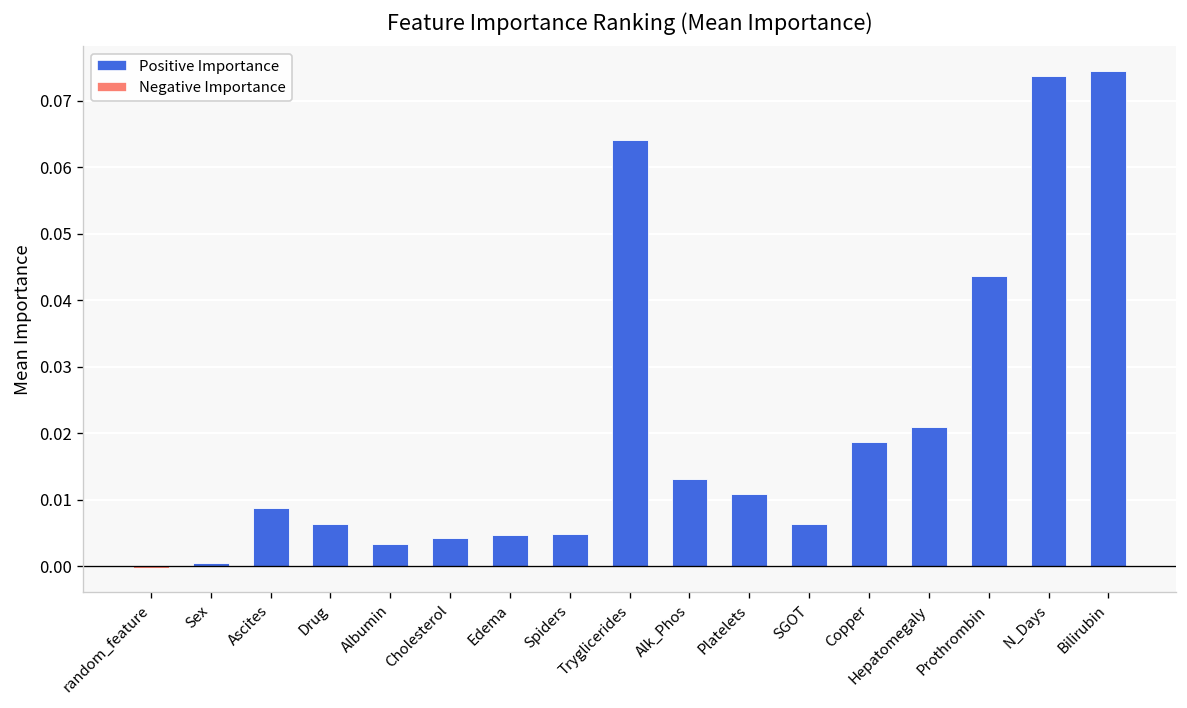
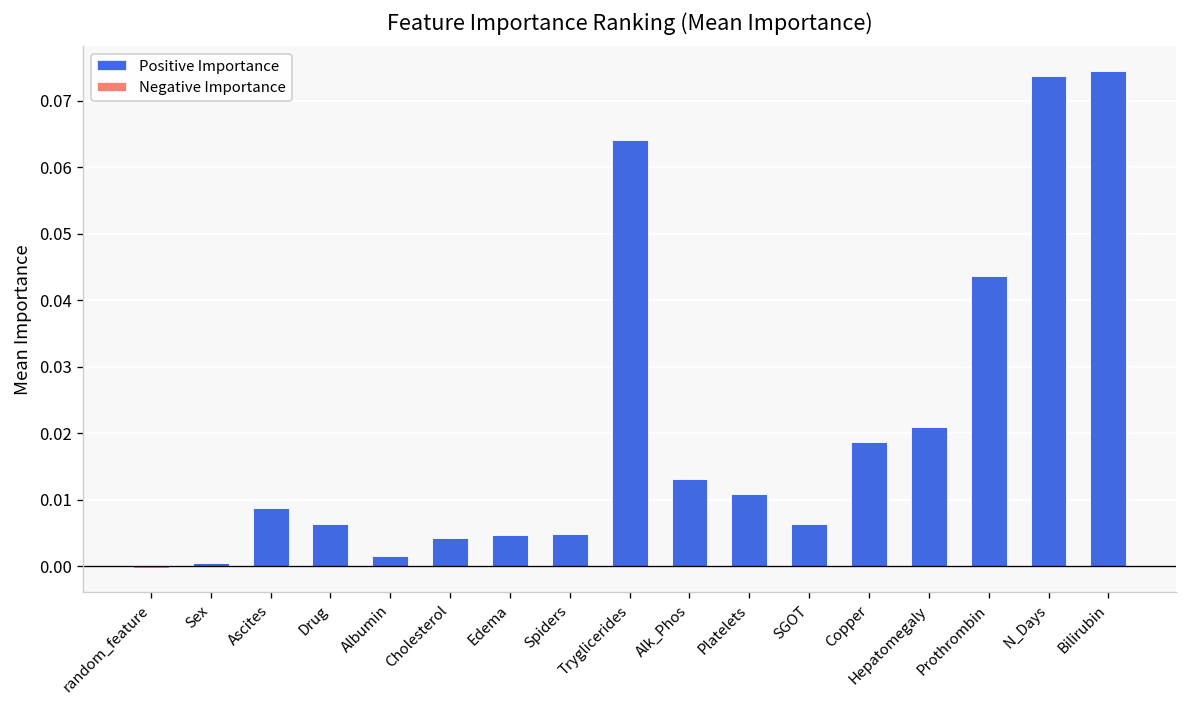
Albumin: 0.003 -> 0.002
